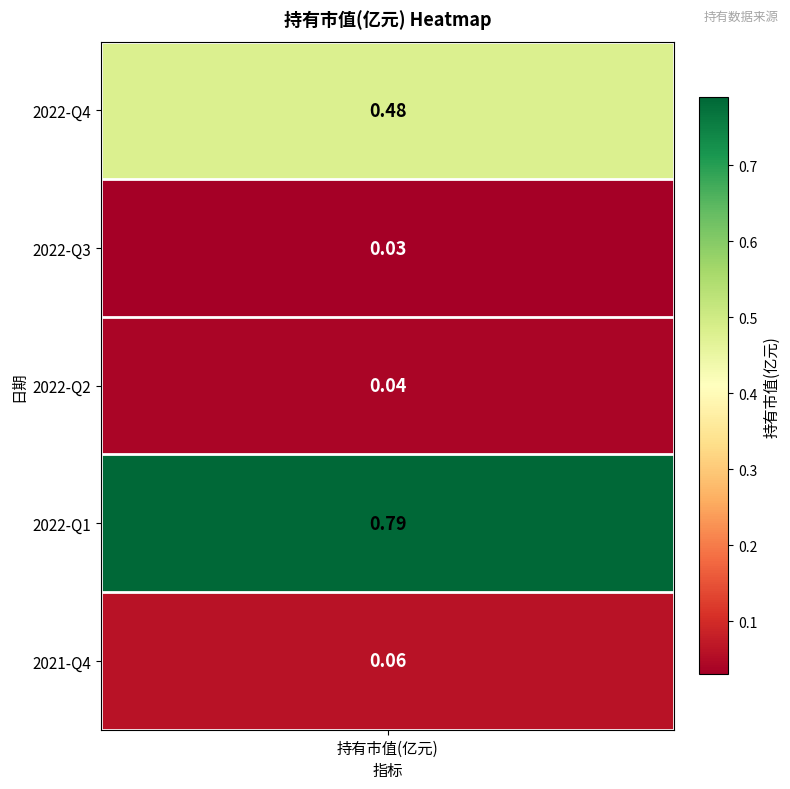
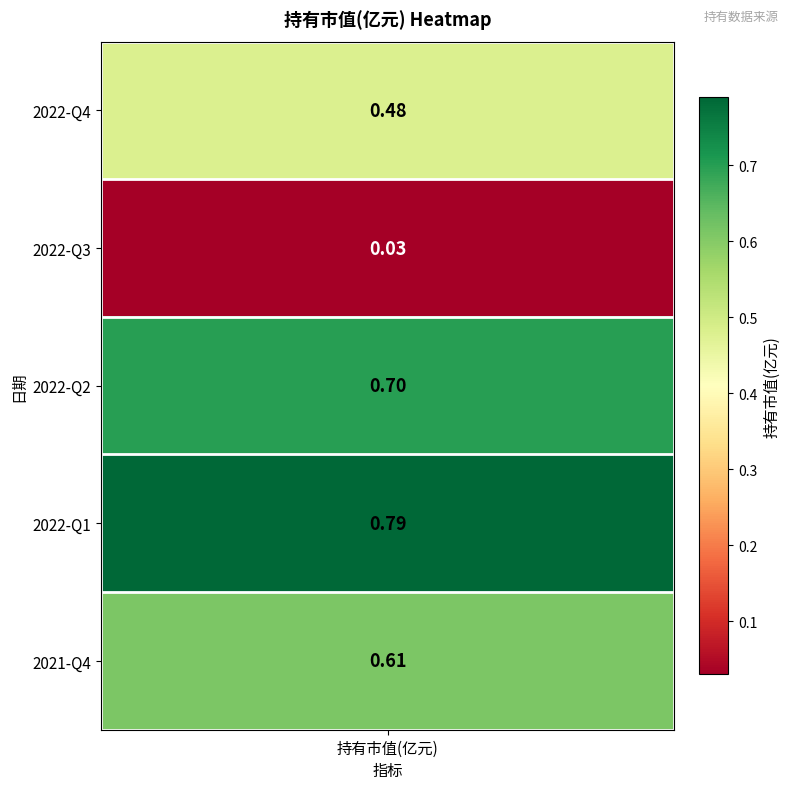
2022-Q2, 持有市值(亿元): 0.04 -> 0.70
2021-Q4, 持有市值(亿元): 0.06 -> 0.61
